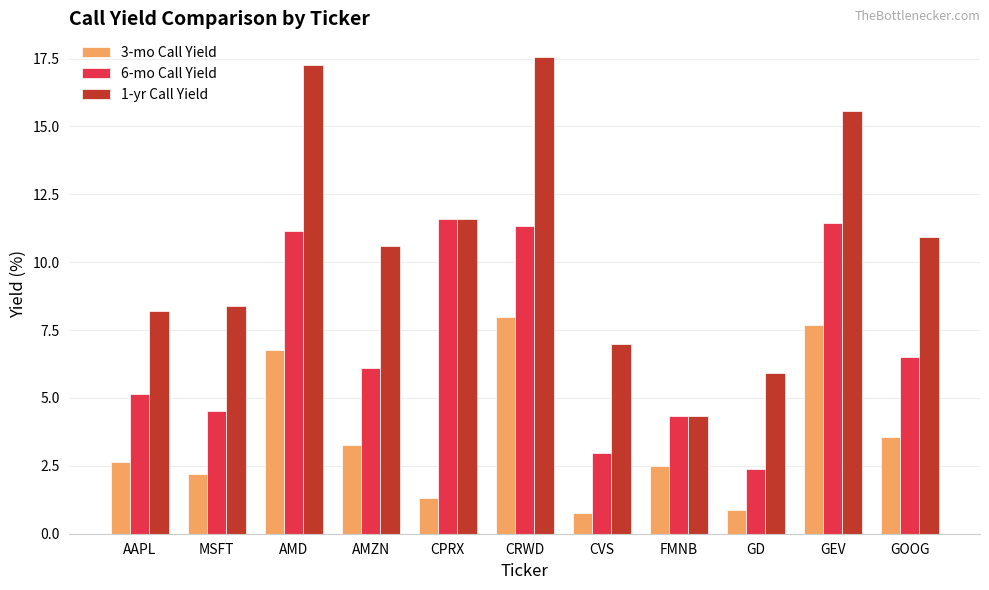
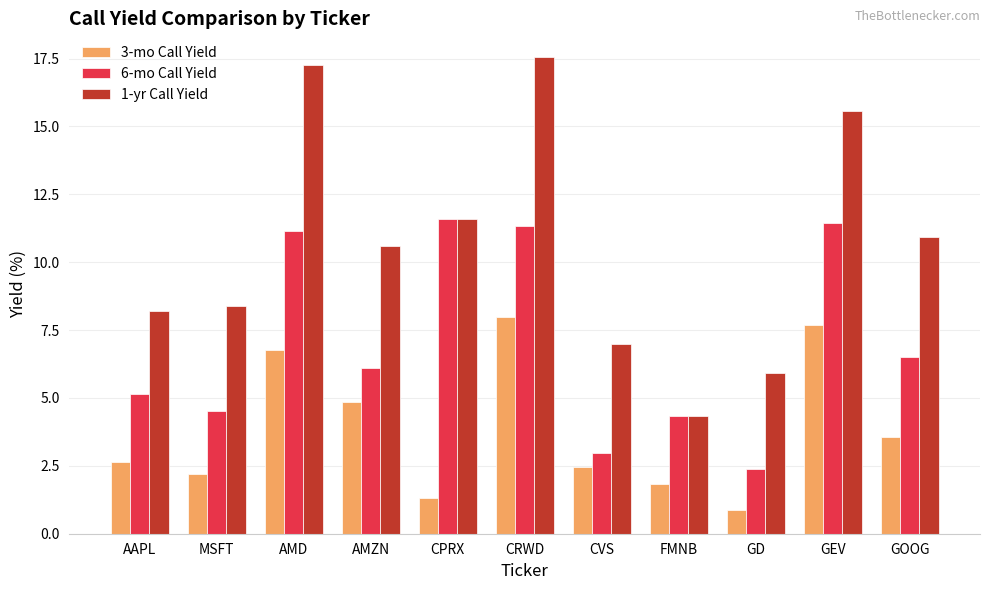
3-mo Call Yield, AMZN: 3.3 -> 4.9
3-mo Call Yield, CVS: 0.8 -> 2.5
3-mo Call Yield, FMNB: 2.5 -> 1.8
